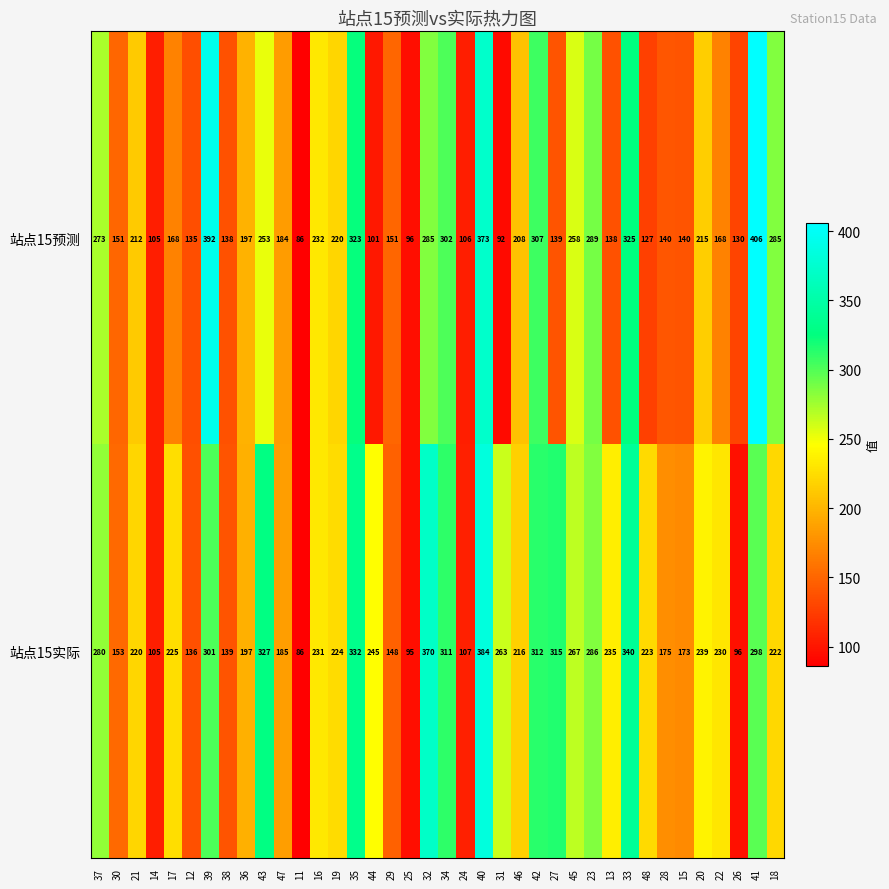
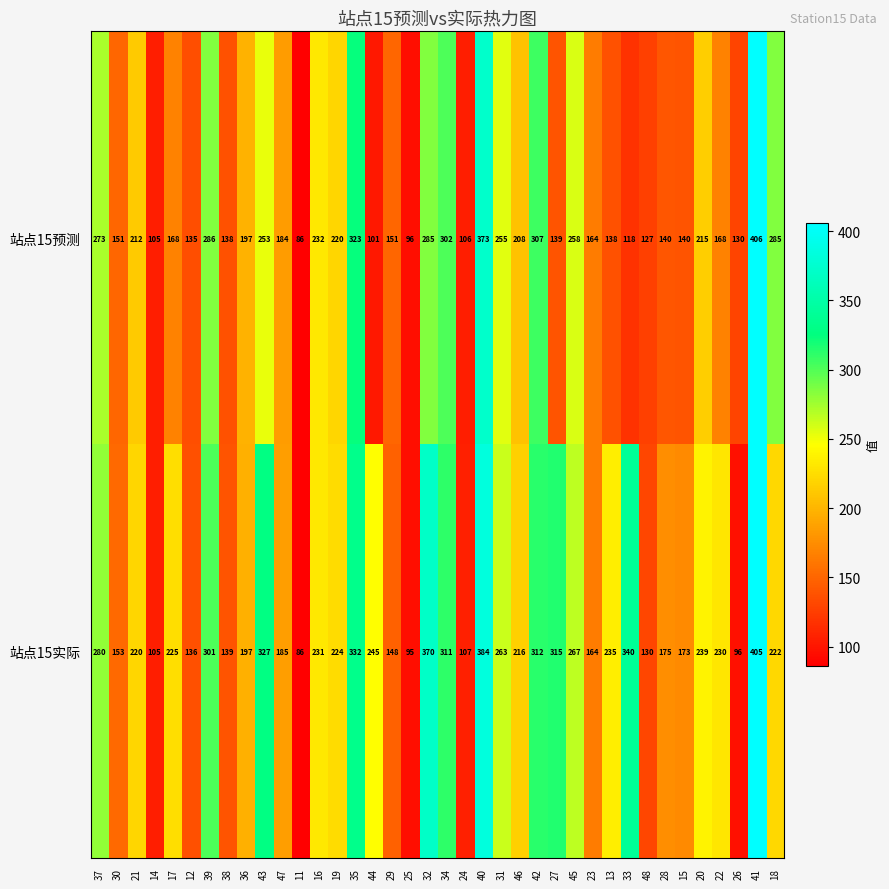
站点15预测, 39: 392 -> 286
站点15预测, 31: 92 -> 255
站点15预测, 23: 289 -> 164
站点15预测, 33: 325 -> 118
站点15实际, 23: 286 -> 164
站点15实际, 48: 223 -> 130
站点15实际, 41: 298 -> 405
